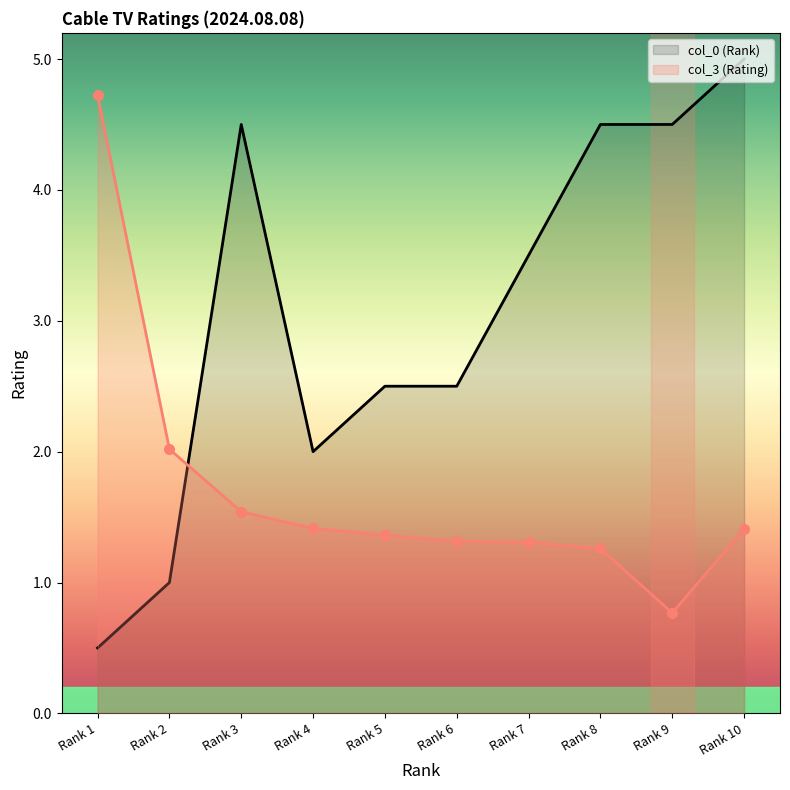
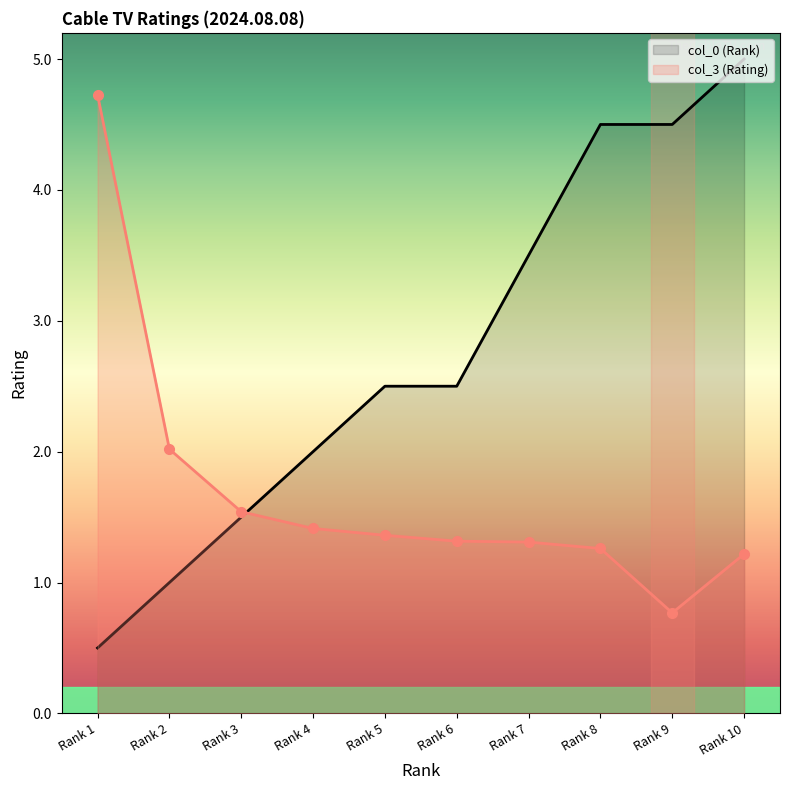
col_0 (Rank), Rank 3: 4.50 -> 1.50
col_3 (Rating), Rank 10: 1.41 -> 1.22
